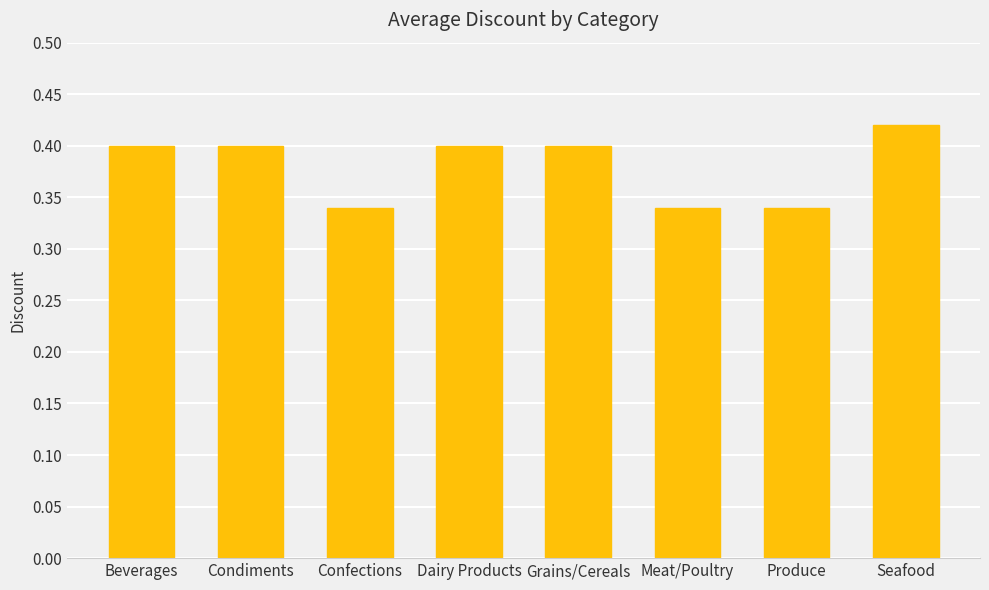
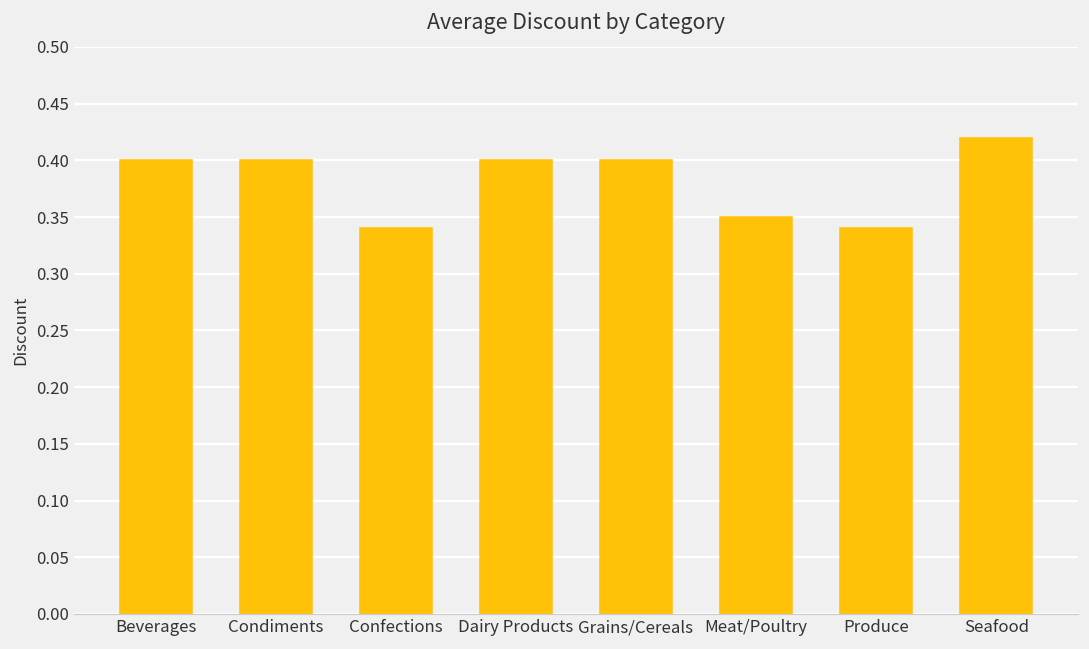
Meat/Poultry: 0.34 -> 0.35
